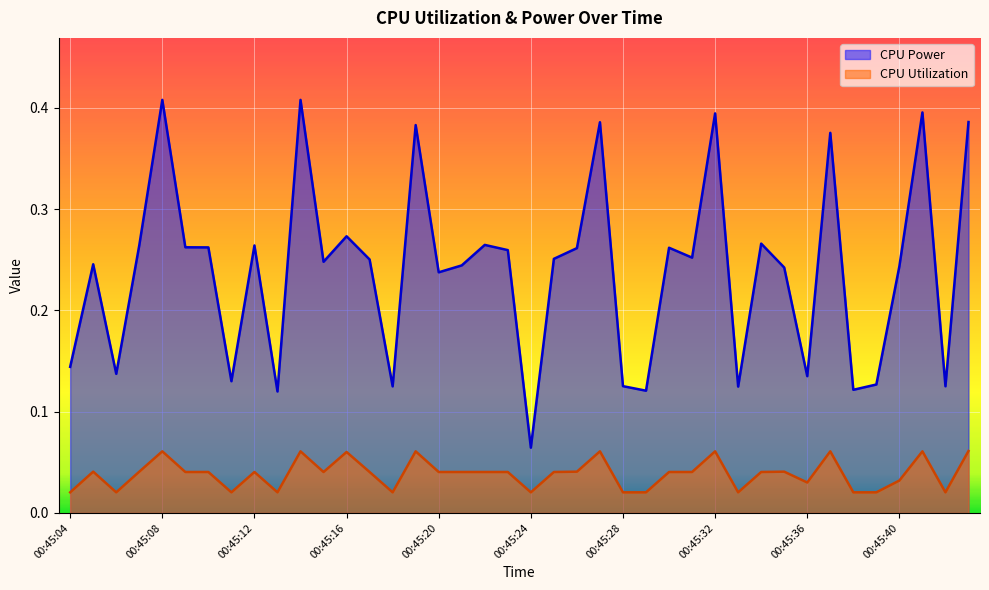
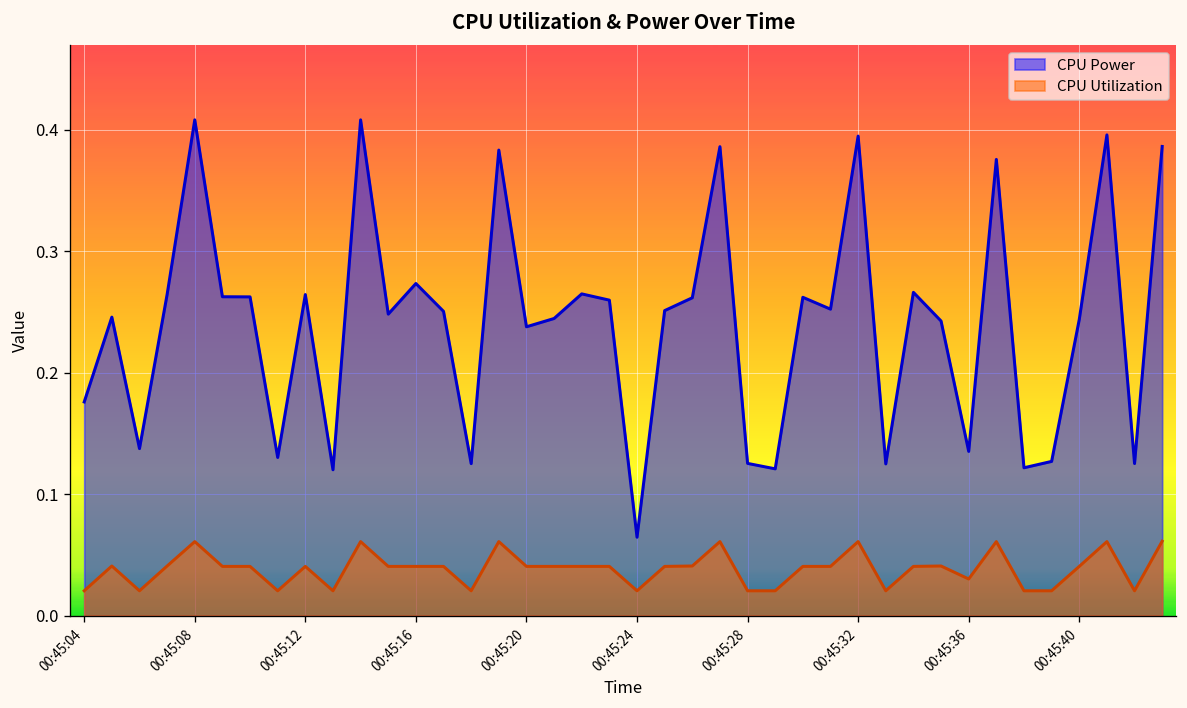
CPU Power, 00:45:04: 0.144 -> 0.176
CPU Utilization, 00:45:16: 0.060 -> 0.040
CPU Utilization, 00:45:40: 0.032 -> 0.040
